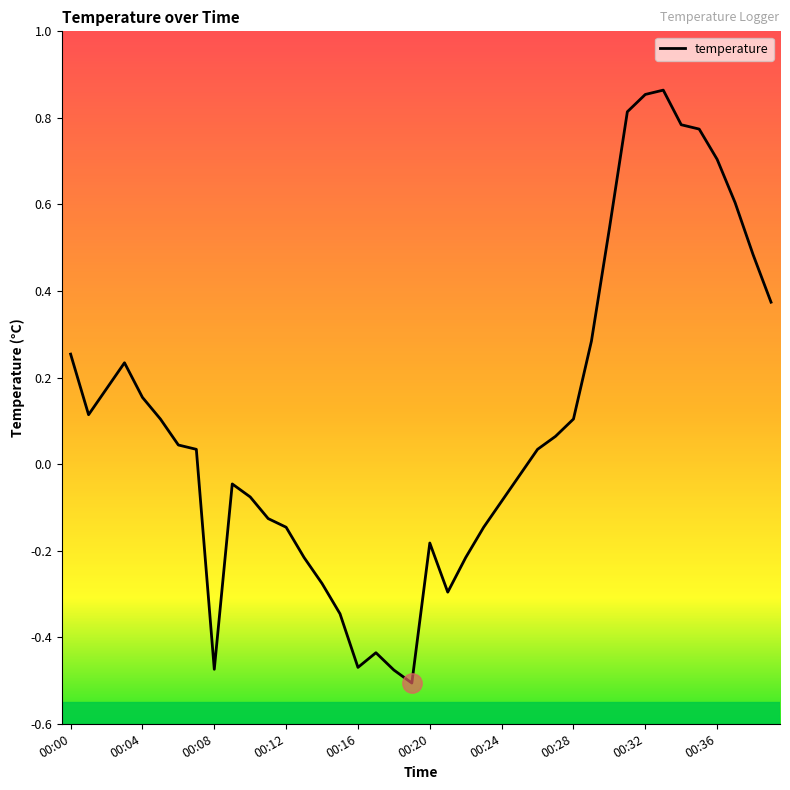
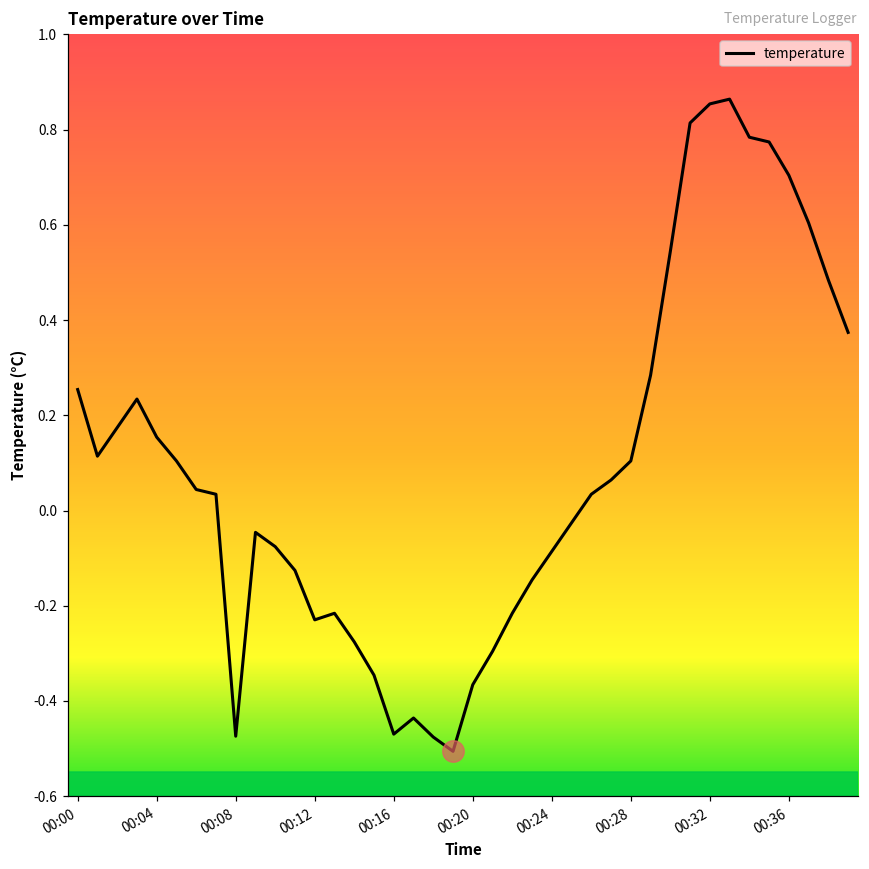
temperature, 00:12: -0.15 -> -0.23
temperature, 00:20: -0.18 -> -0.37
